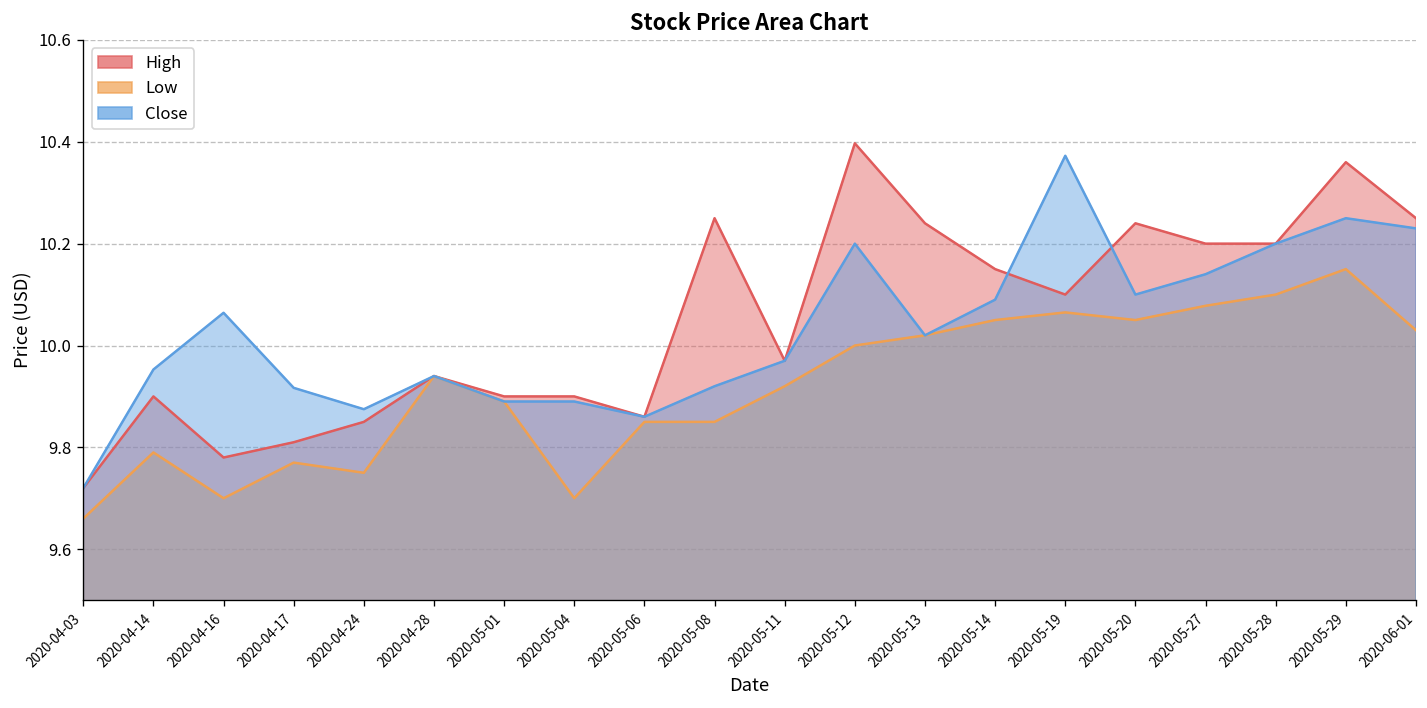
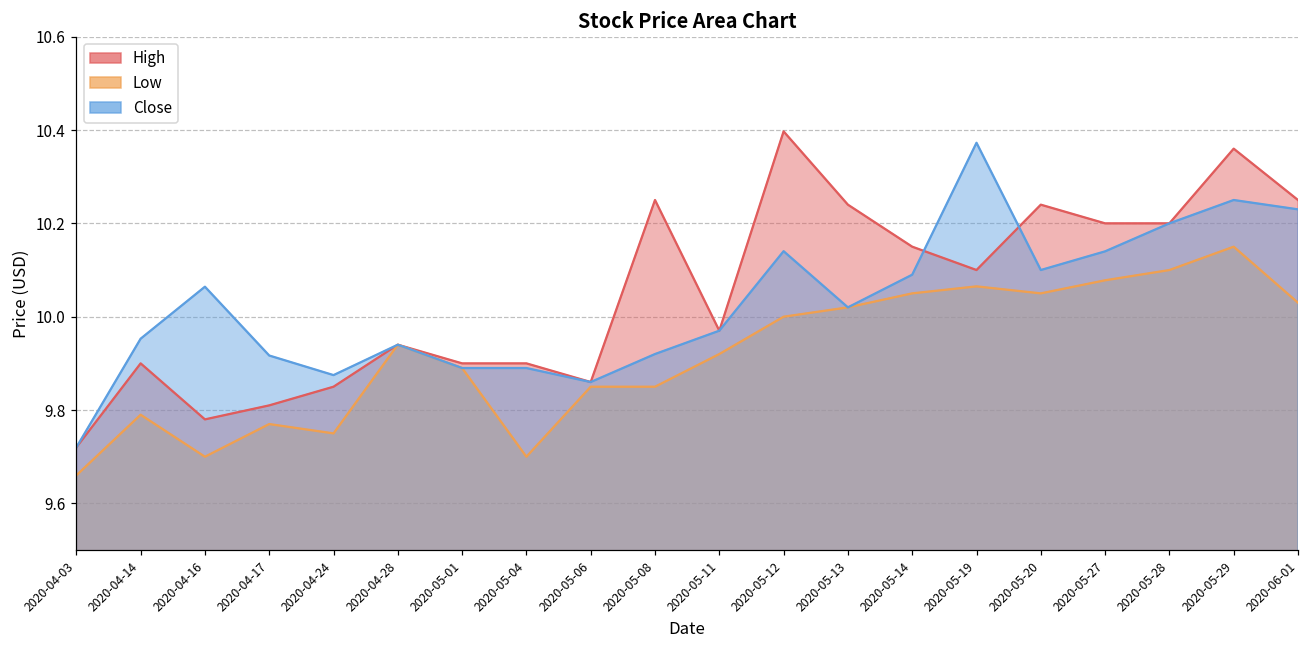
Close, 2020-05-12: 10.20 -> 10.14
